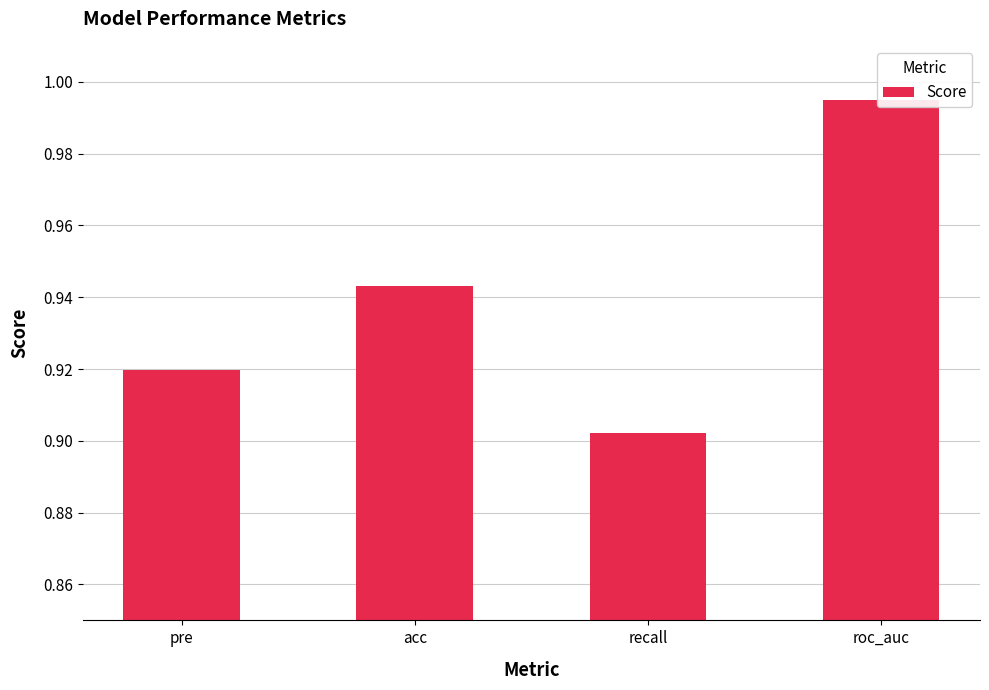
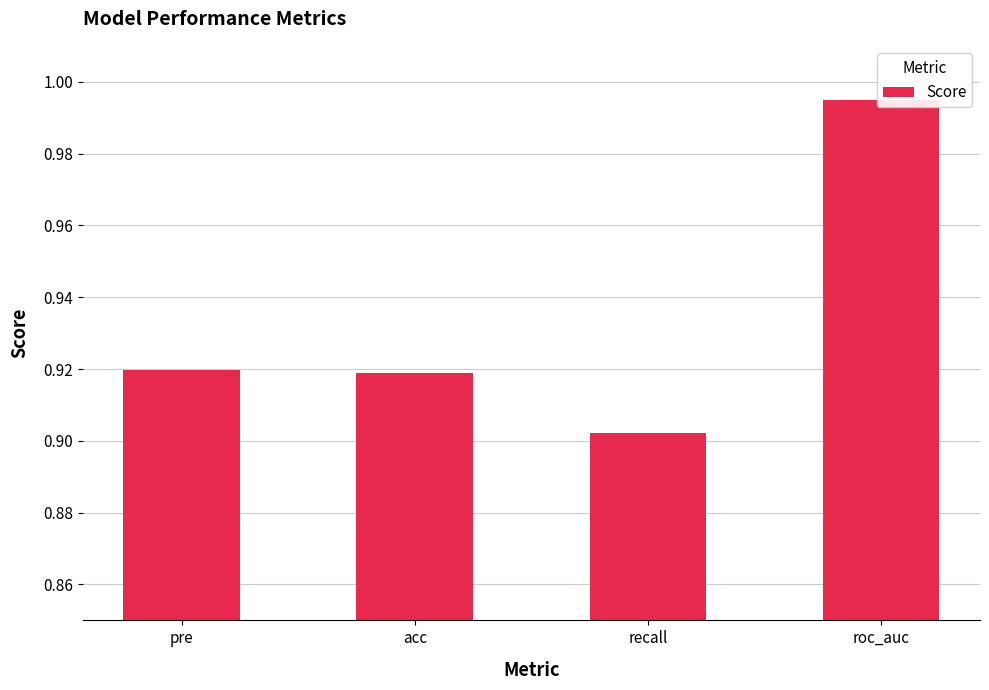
acc: 0.943 -> 0.919
